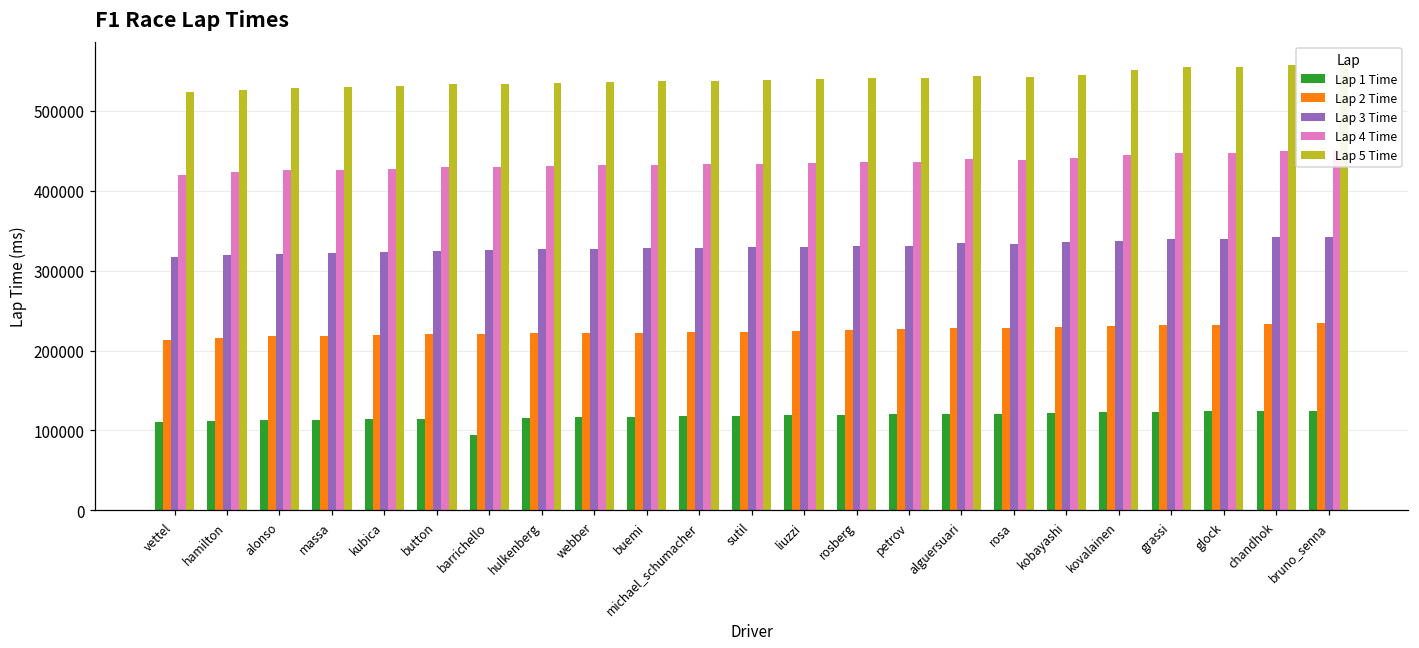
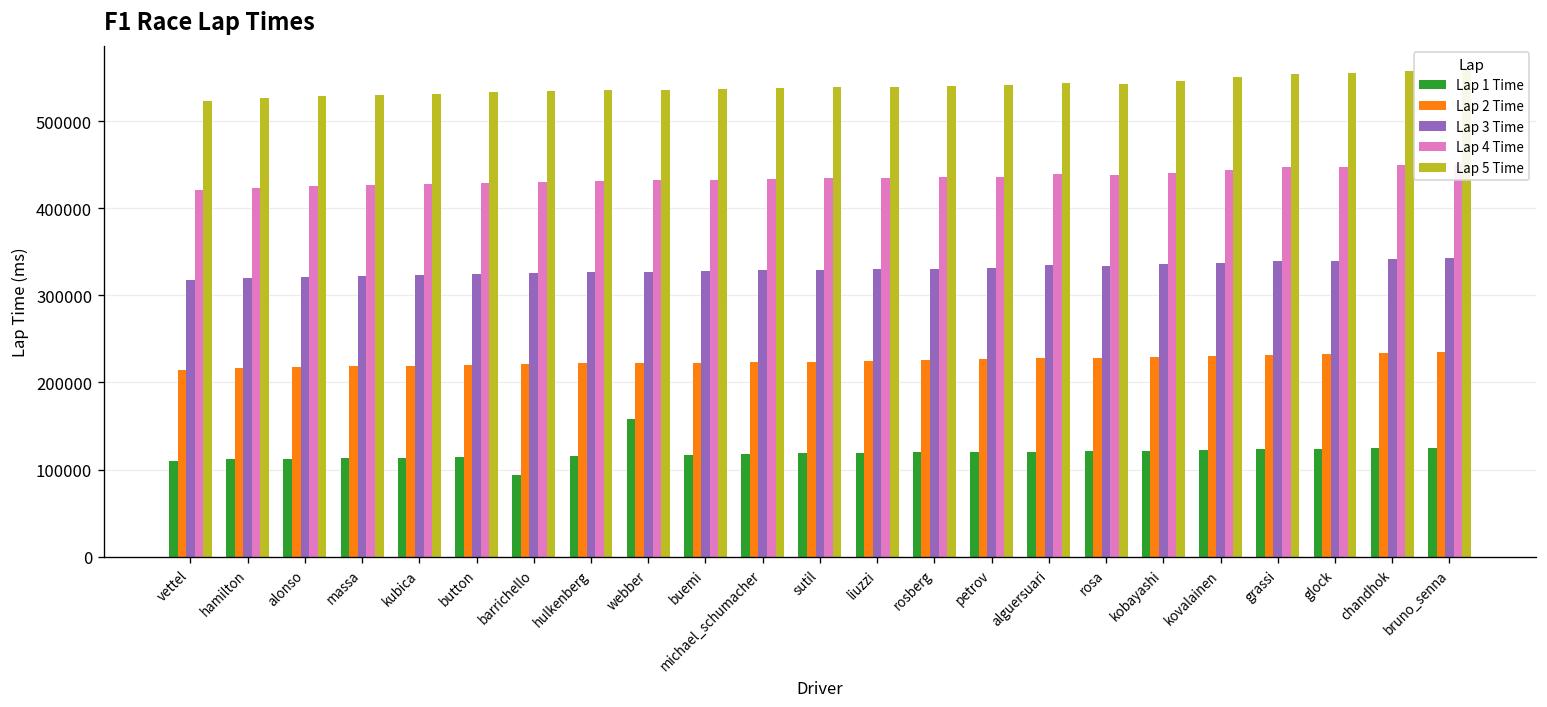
Lap 1 Time, webber: 120000 -> 160000
